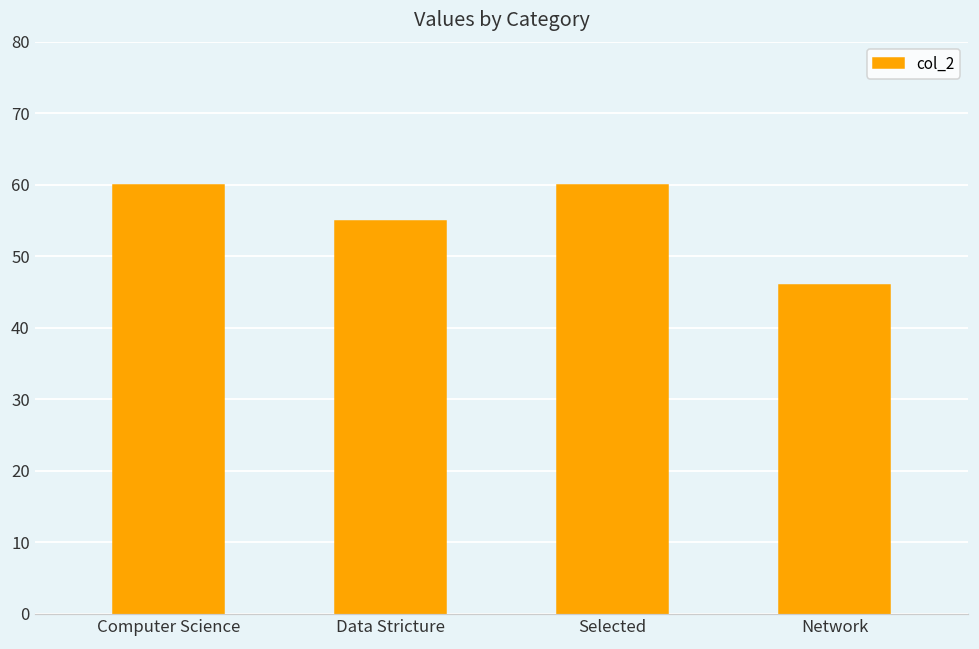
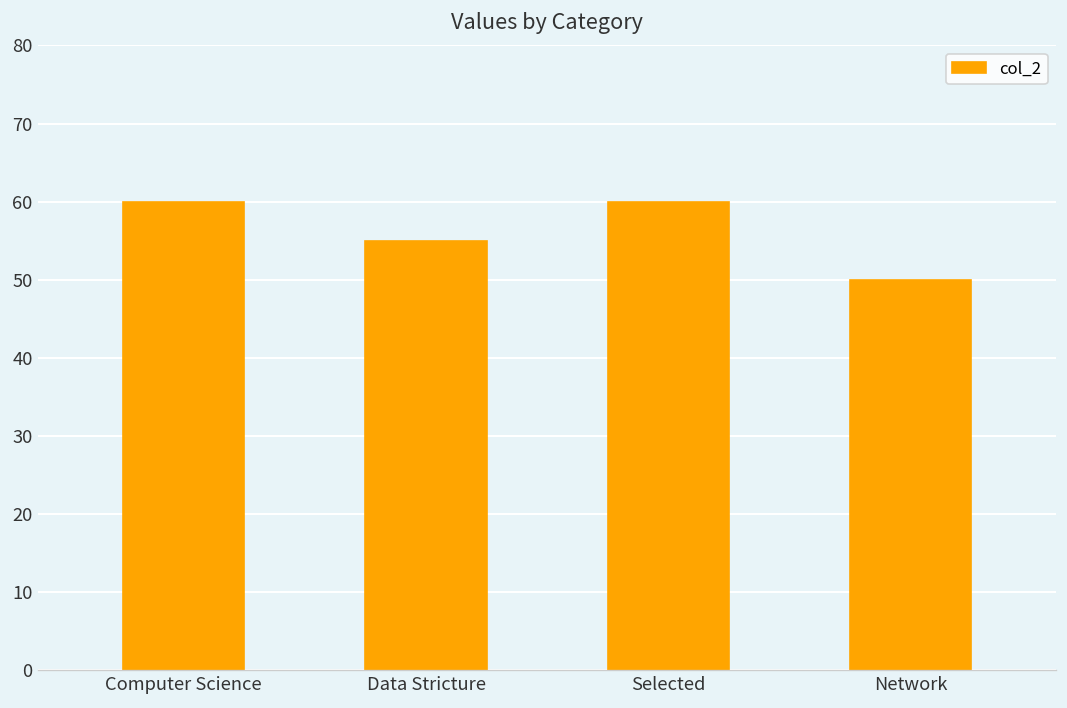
Network: 46 -> 50
